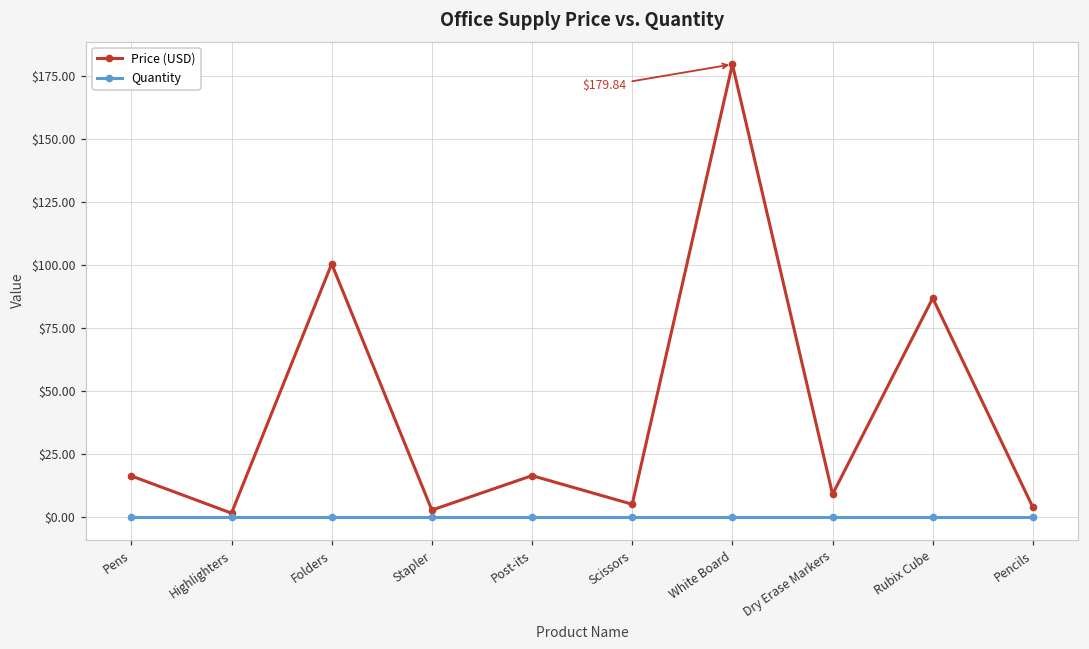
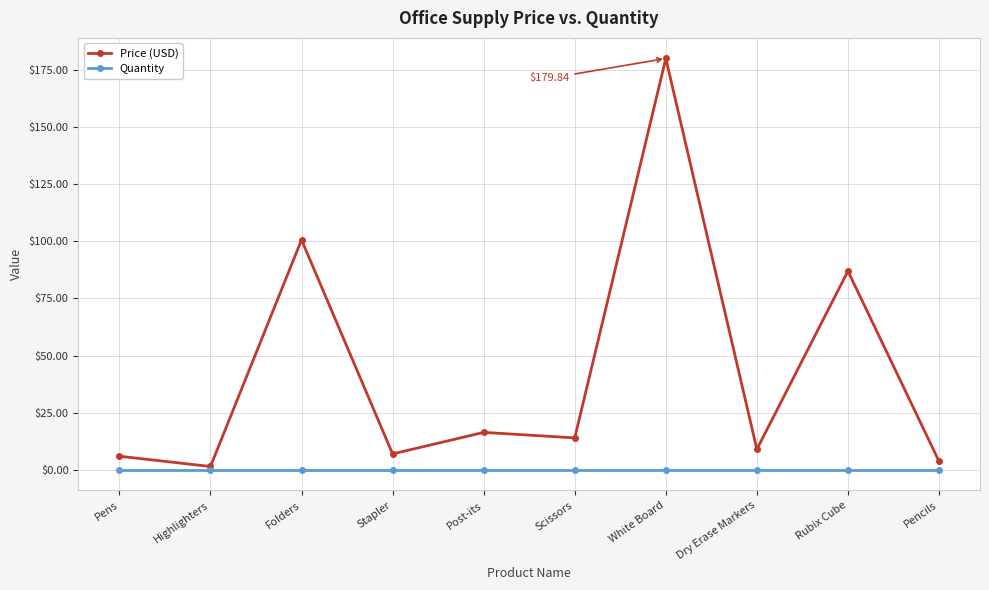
Price (USD), Pens: $16 -> $6
Price (USD), Stapler: $3 -> $7
Price (USD), Scissors: $5 -> $14
